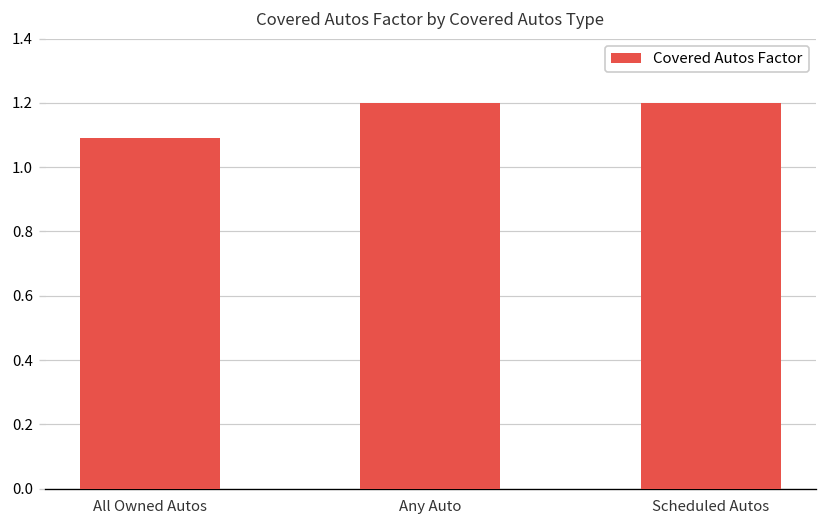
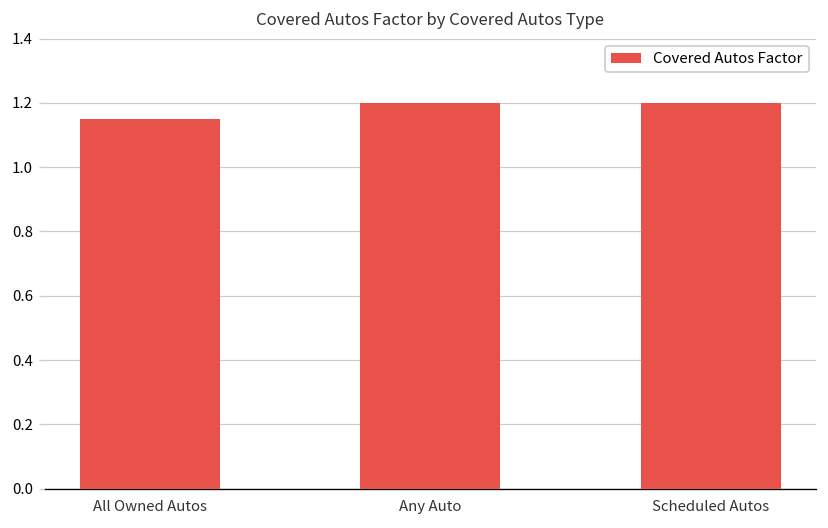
All Owned Autos: 1.09 -> 1.15
